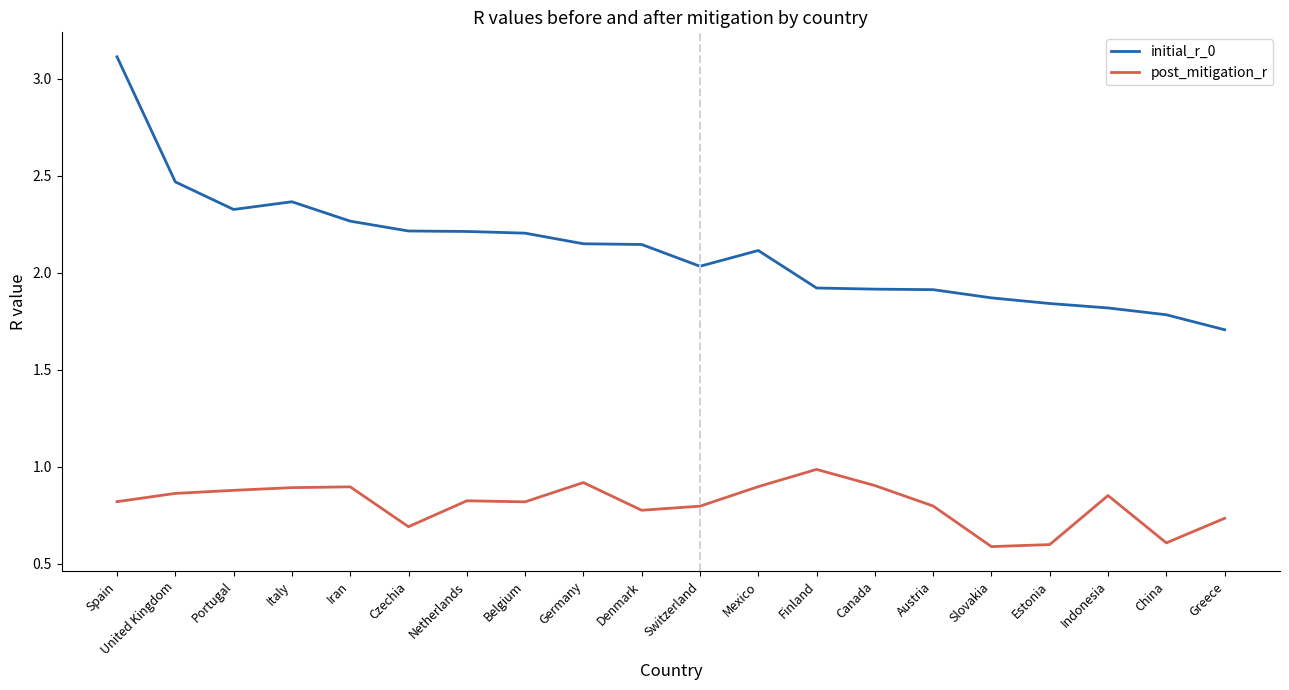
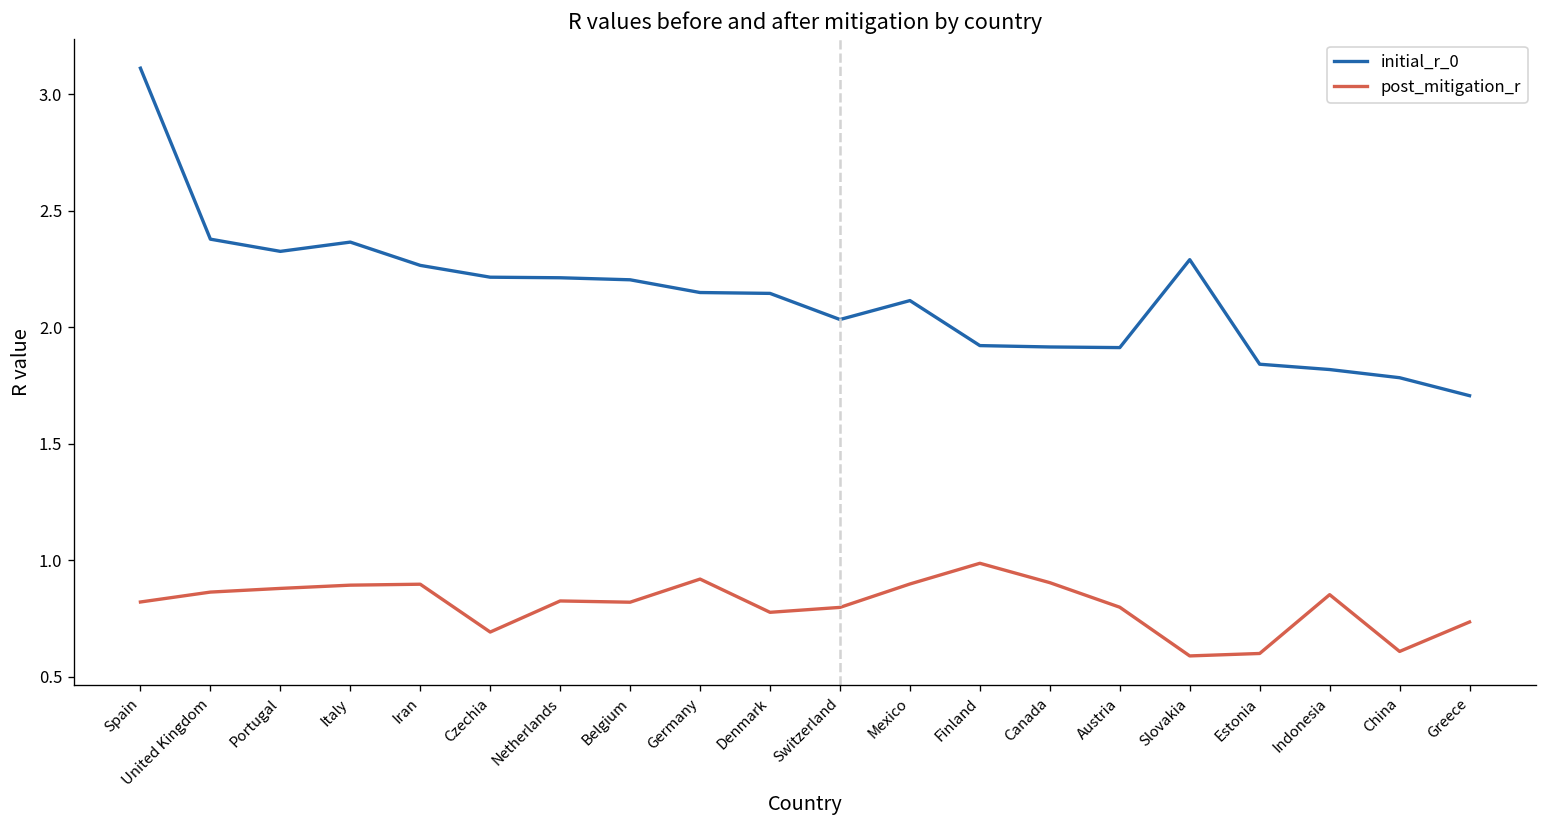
initial_r_0, United Kingdom: 2.47 -> 2.38
initial_r_0, Slovakia: 1.87 -> 2.29
